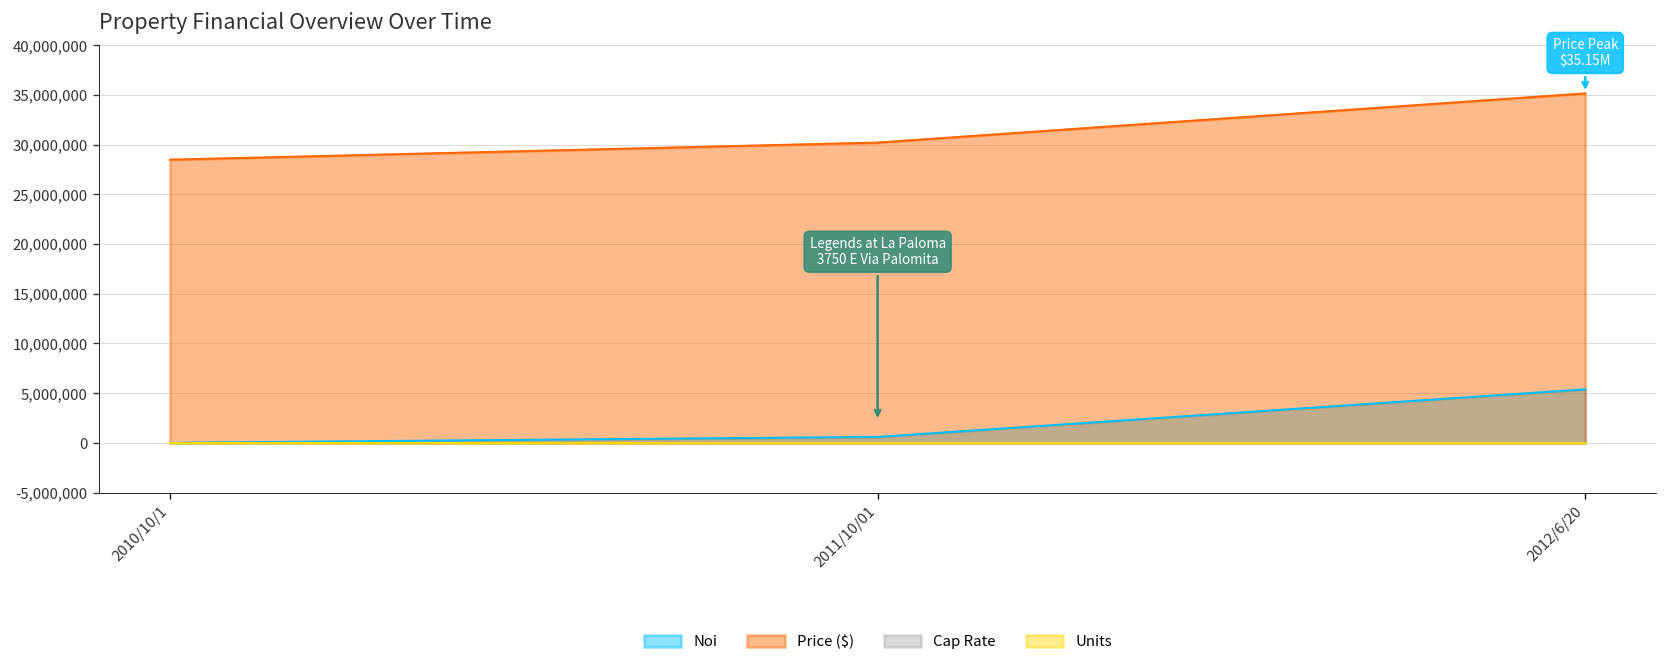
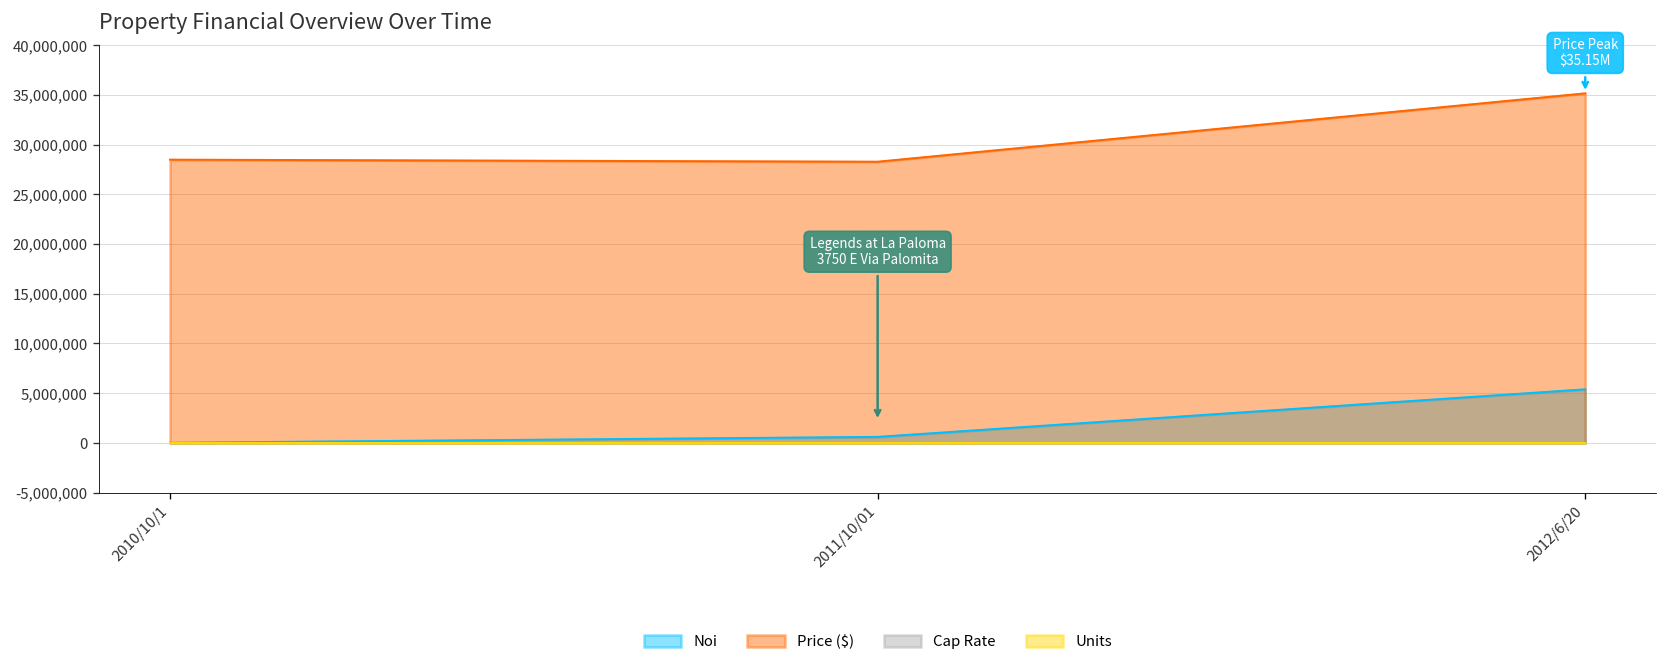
Price ($), 2011/10/01: 30,000,000 -> 28,000,000
